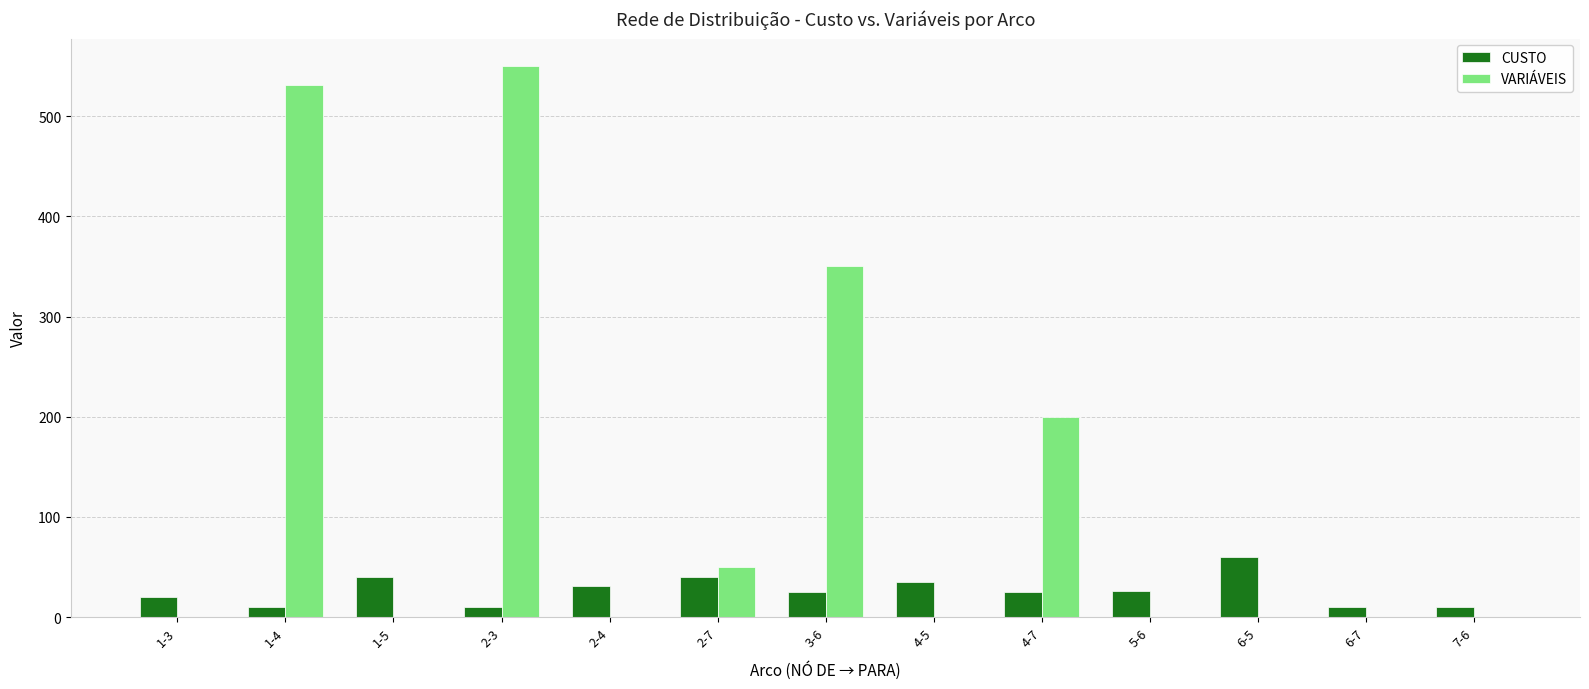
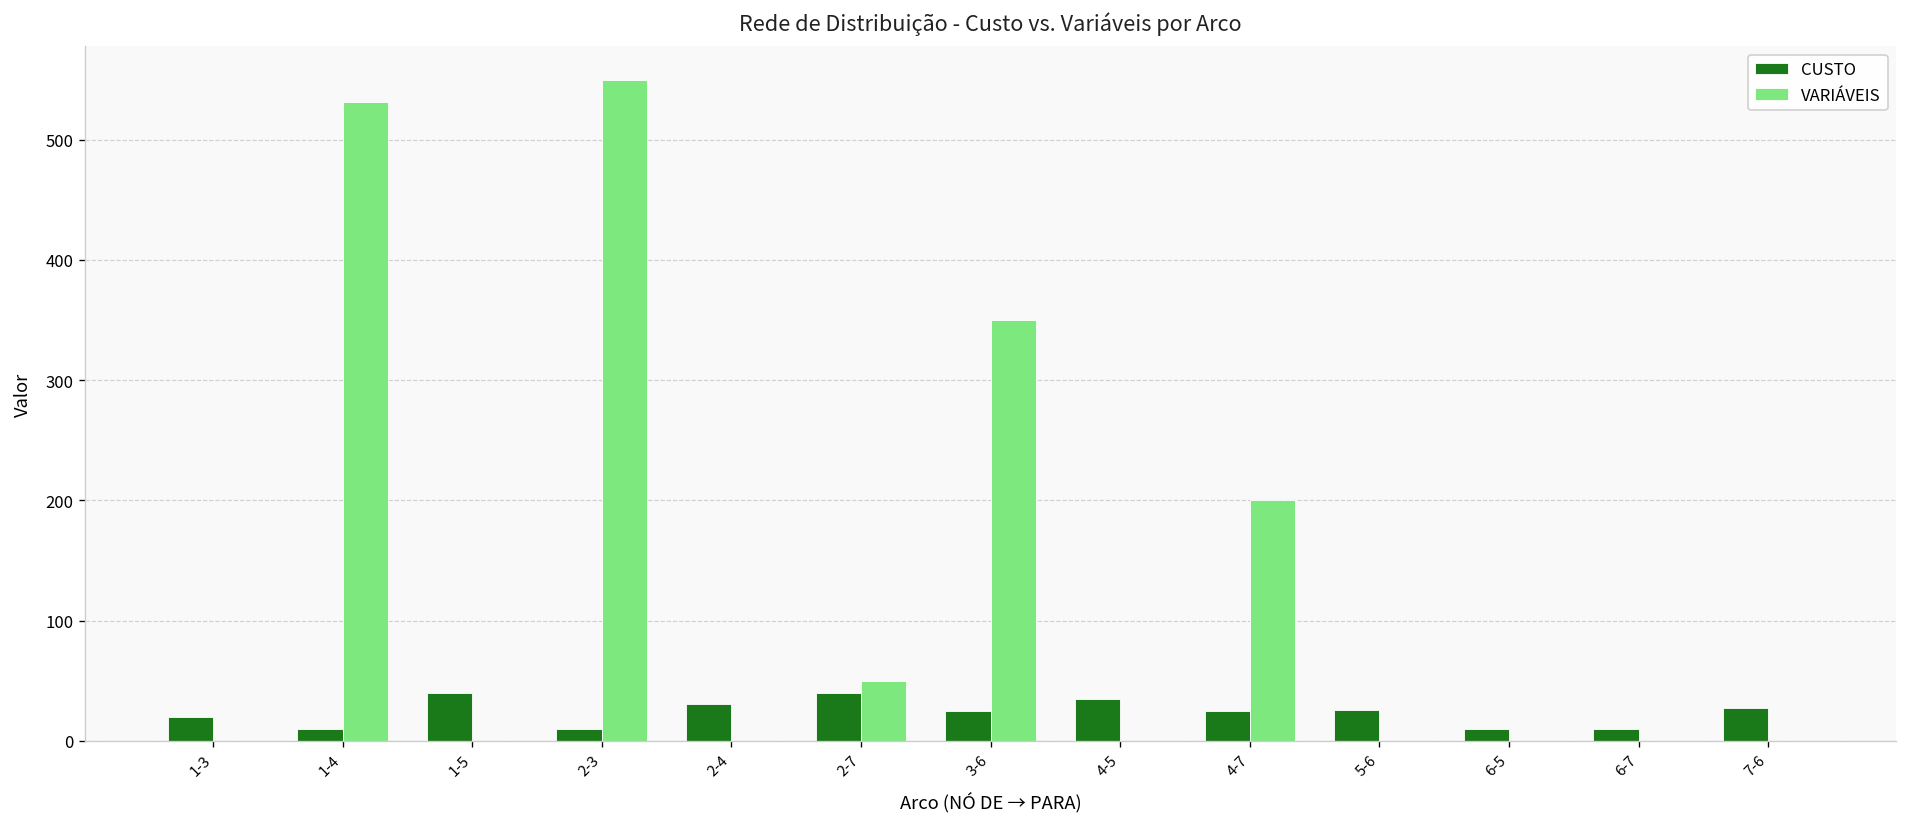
CUSTO, 6-5: 60 -> 10
CUSTO, 7-6: 10 -> 27
